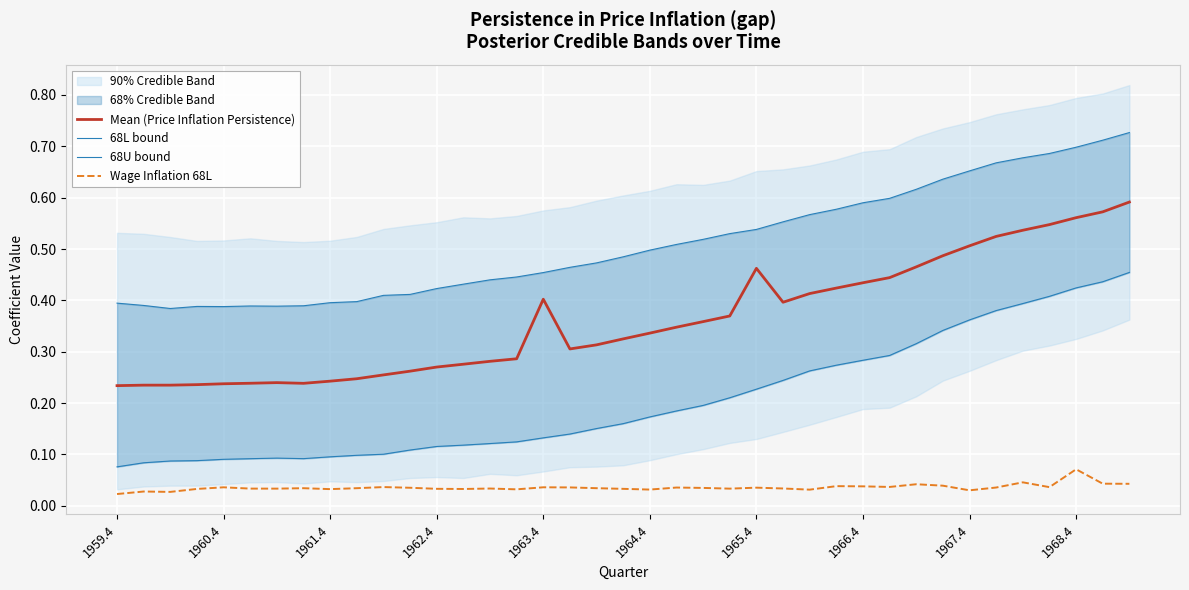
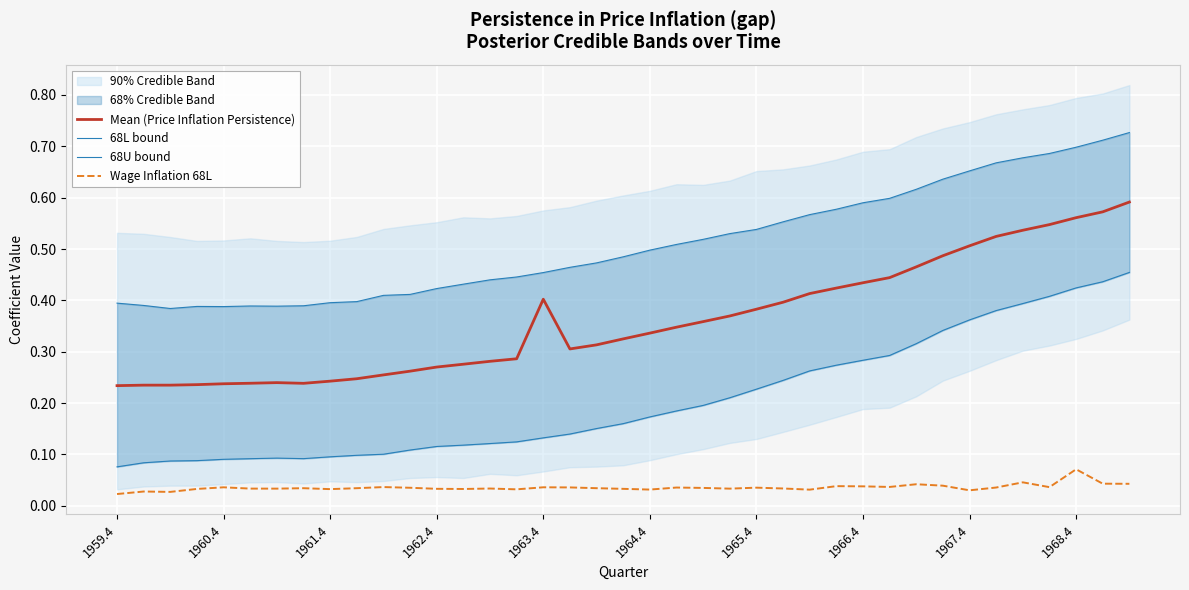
Mean (Price Inflation Persistence), 1965.4: 0.46 -> 0.38
